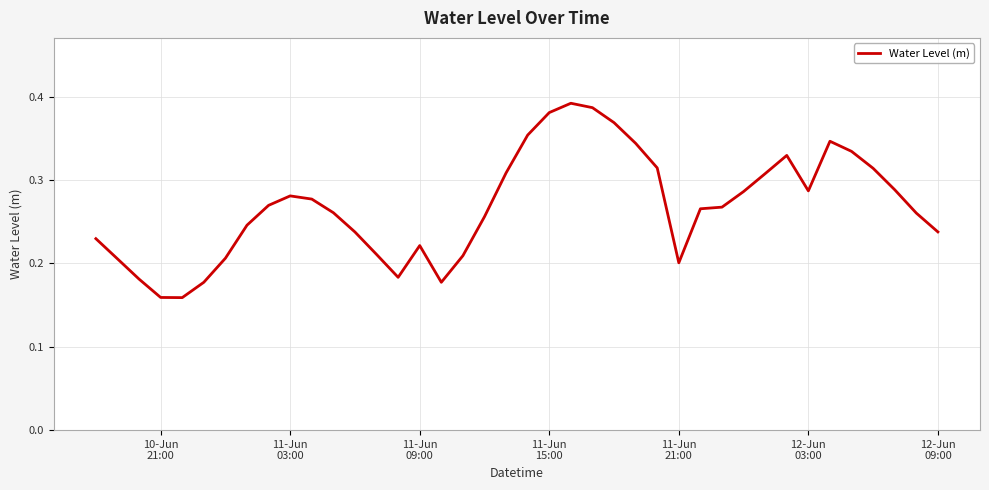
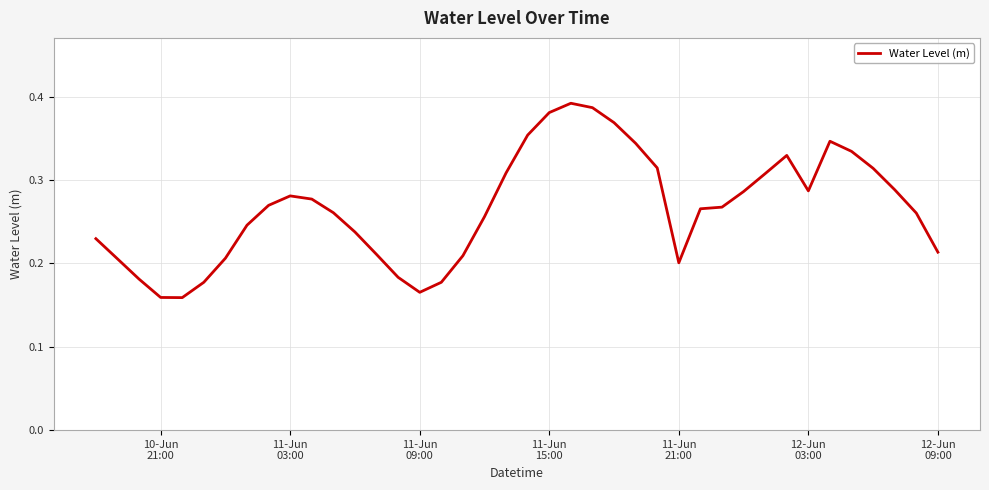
11-Jun 09:00: 0.22 -> 0.17
12-Jun 09:00: 0.24 -> 0.21
